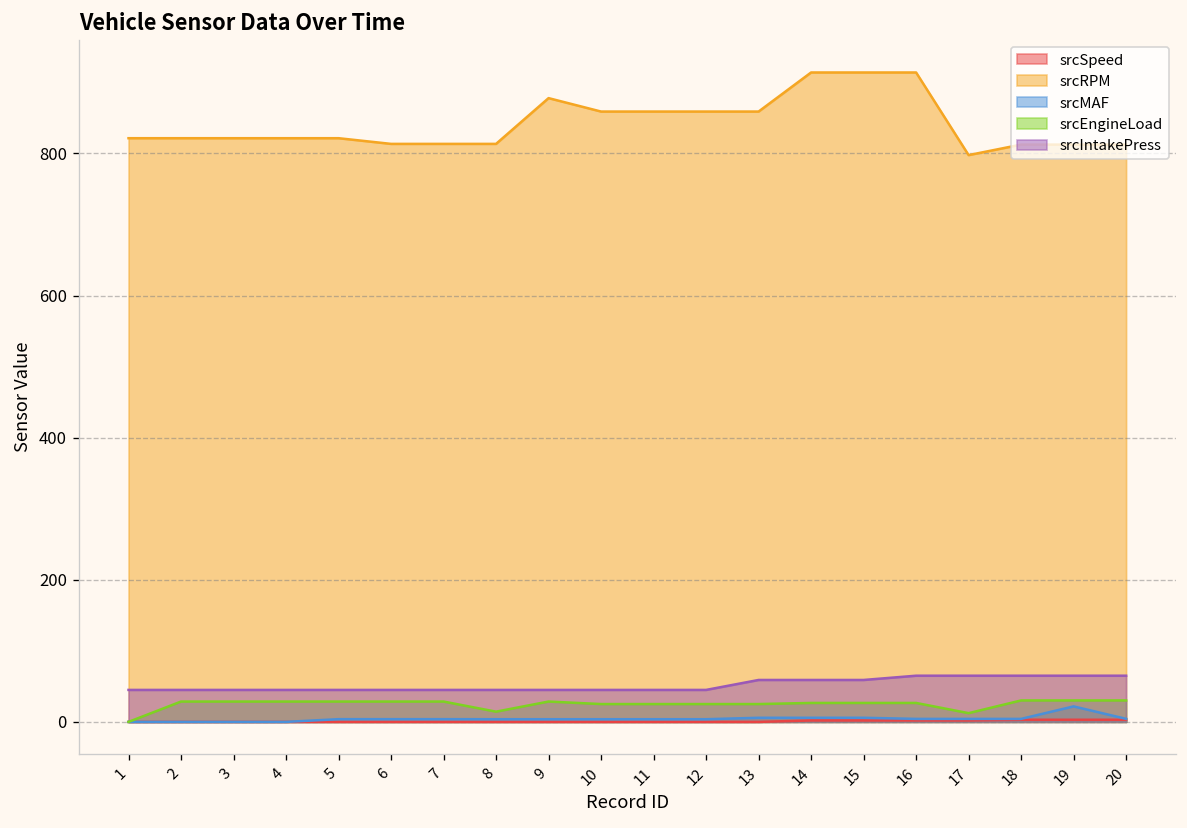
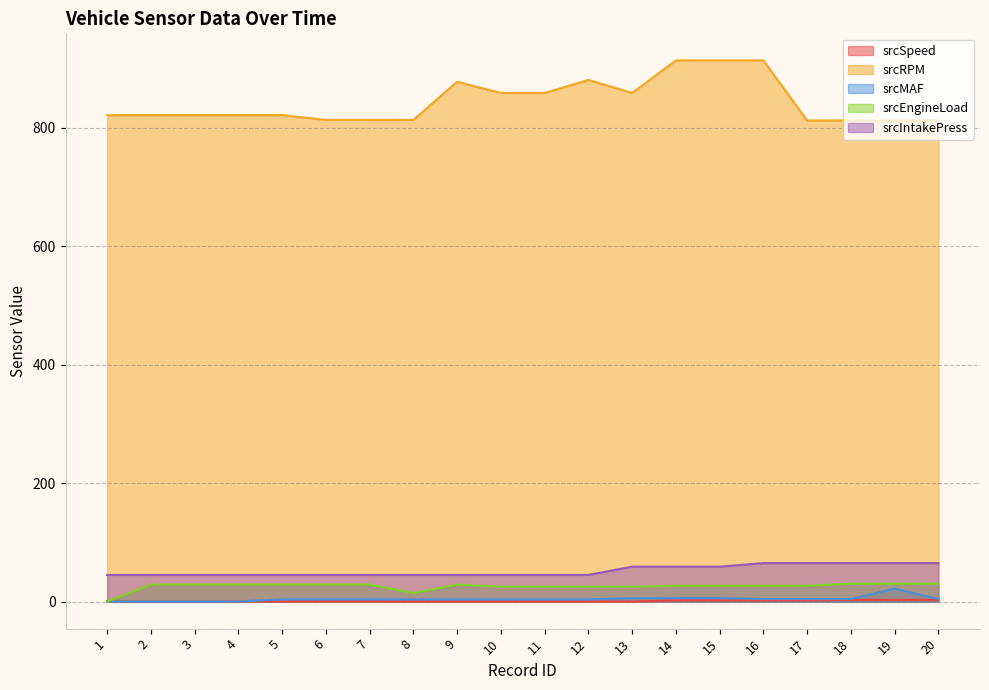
srcRPM, 12: 860 -> 880
srcRPM, 17: 800 -> 810
srcEngineLoad, 17: 10 -> 30
